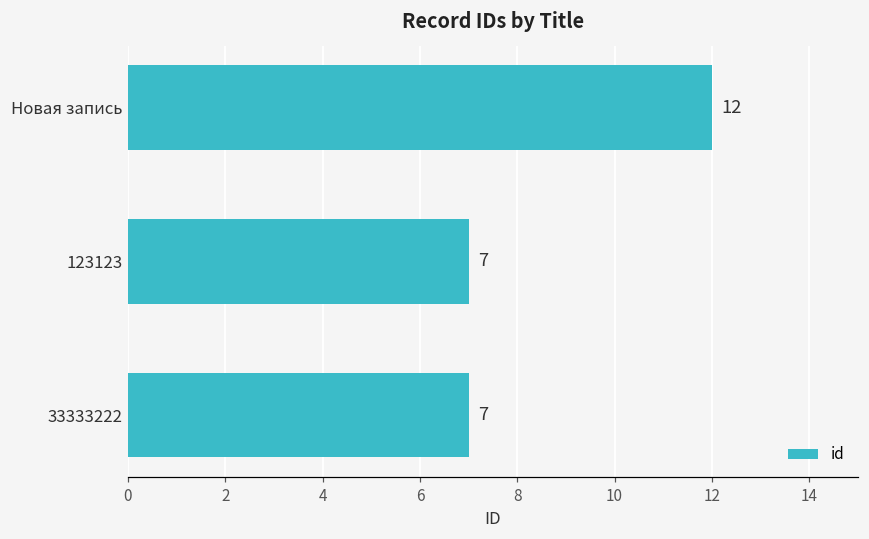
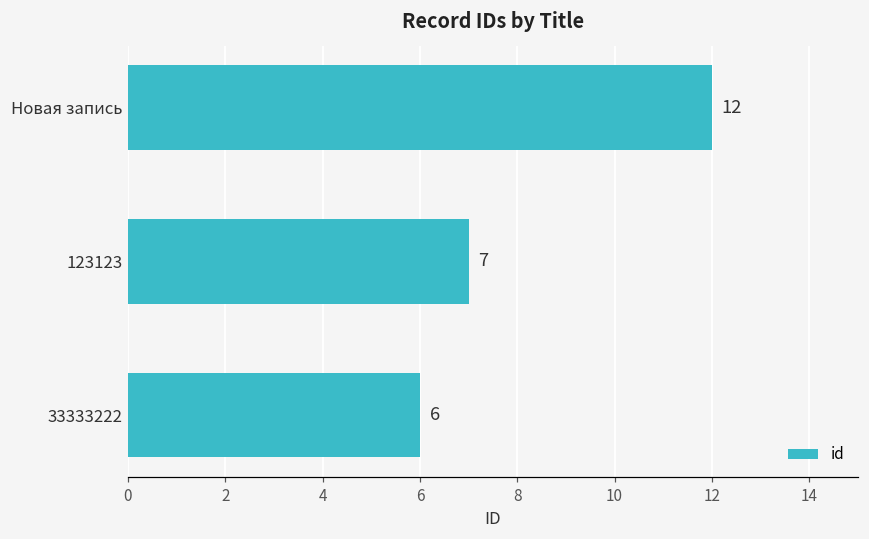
33333222: 7 -> 6
